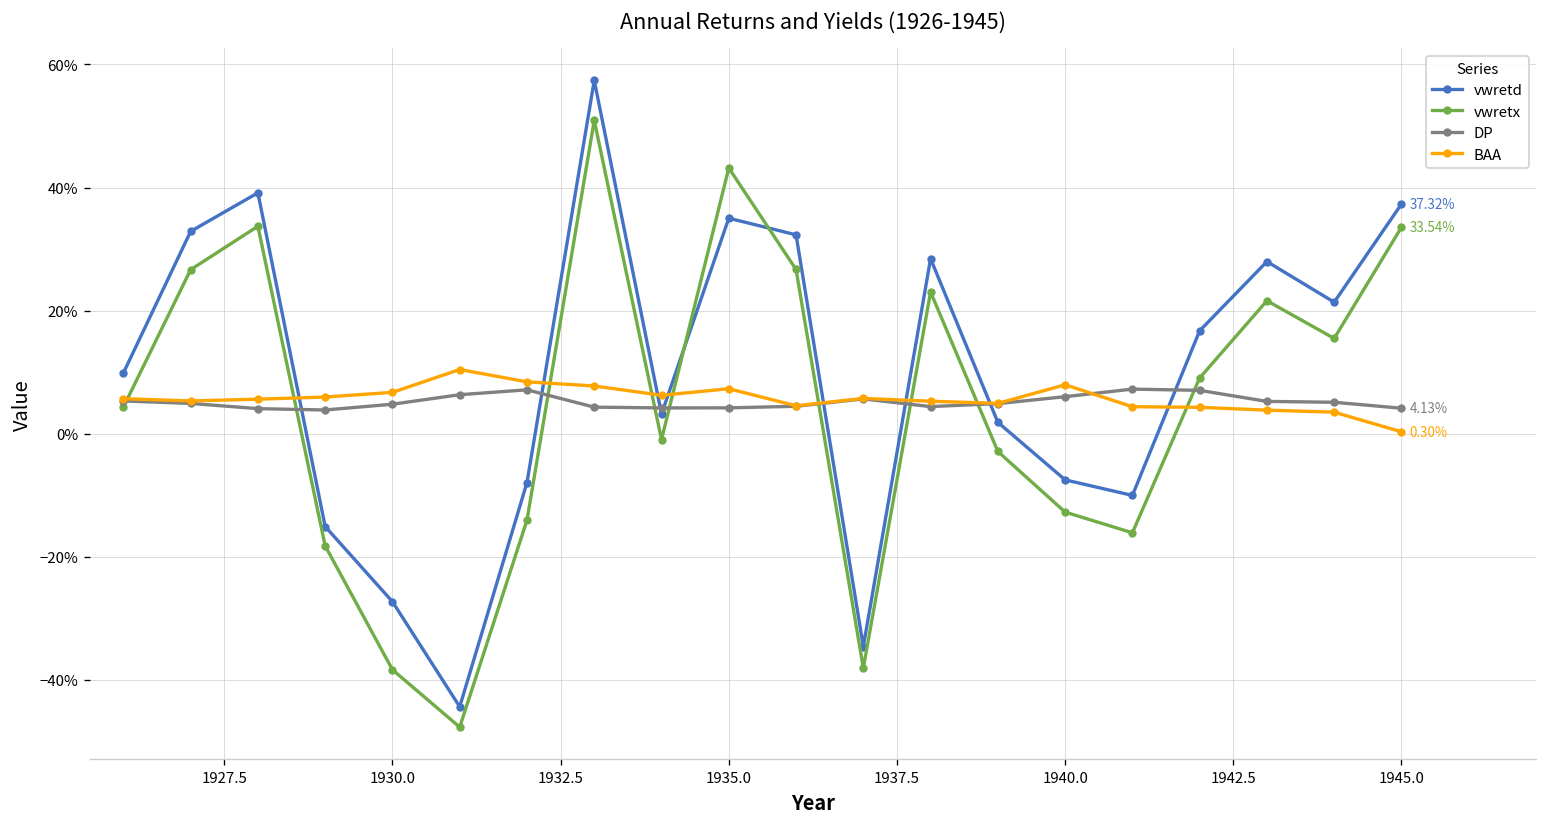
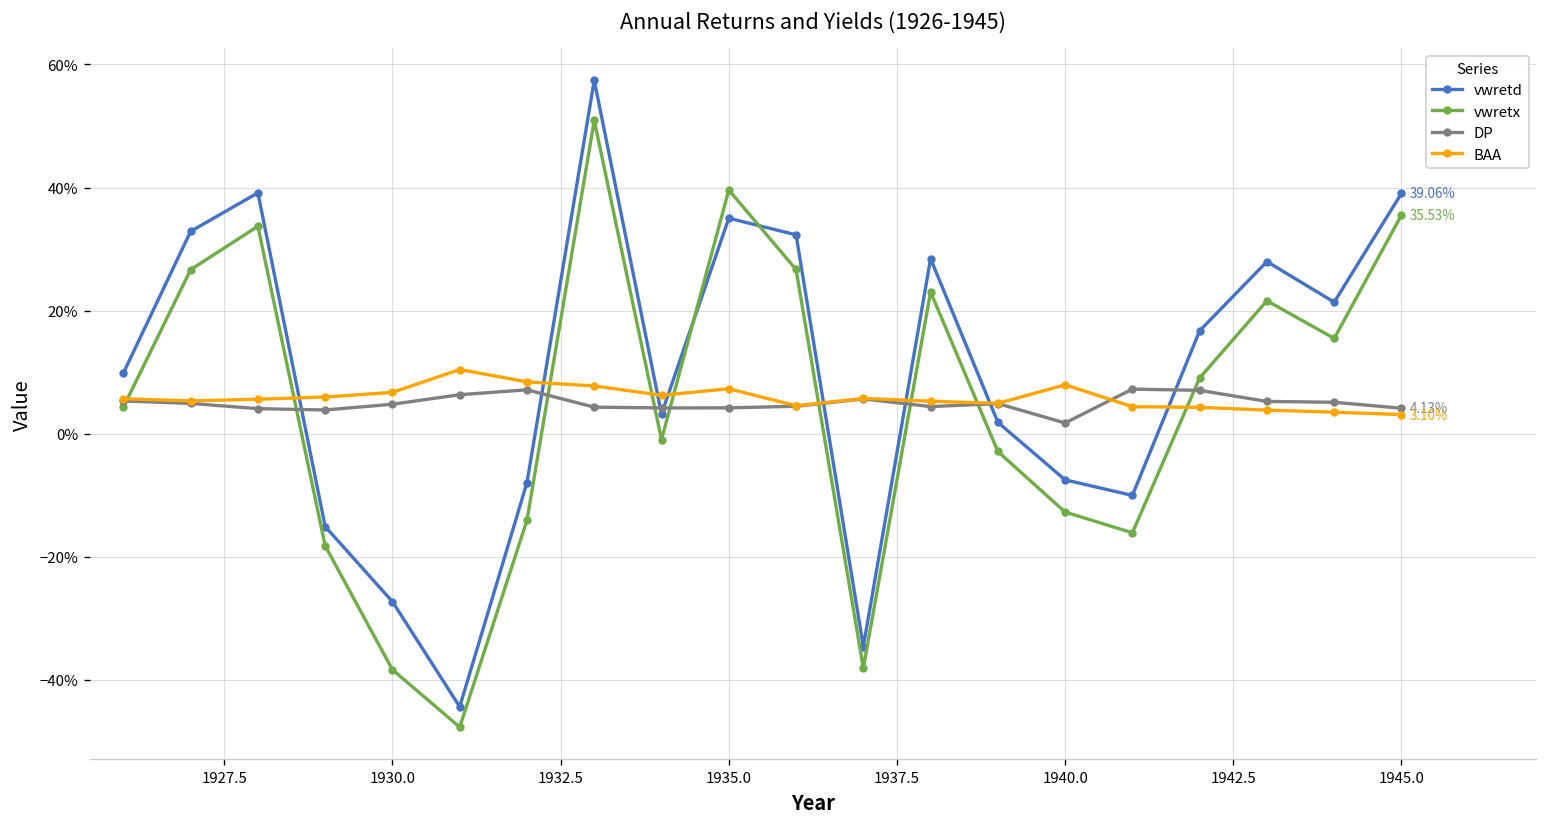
vwretx, 1935.0: 43% -> 40%
DP, 1940.0: 6% -> 2%
vwretd, 1945.0: 37.32% -> 39.06%
vwretx, 1945.0: 33.54% -> 35.53%
BAA, 1945.0: 0.30% -> 3.10%
